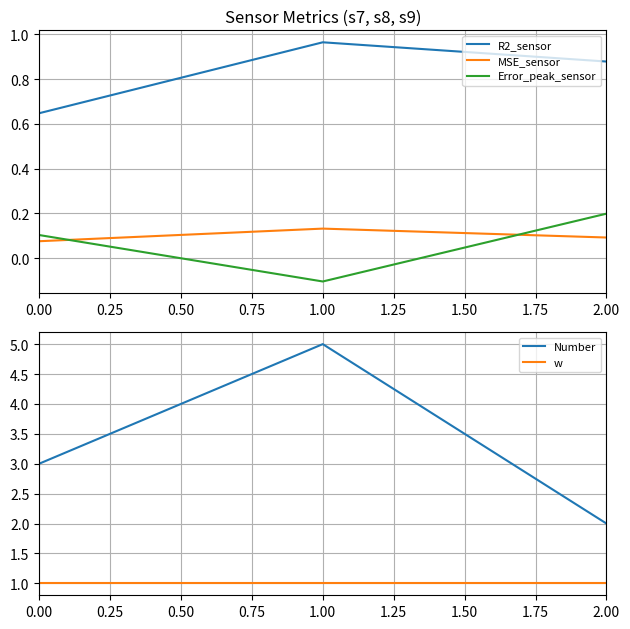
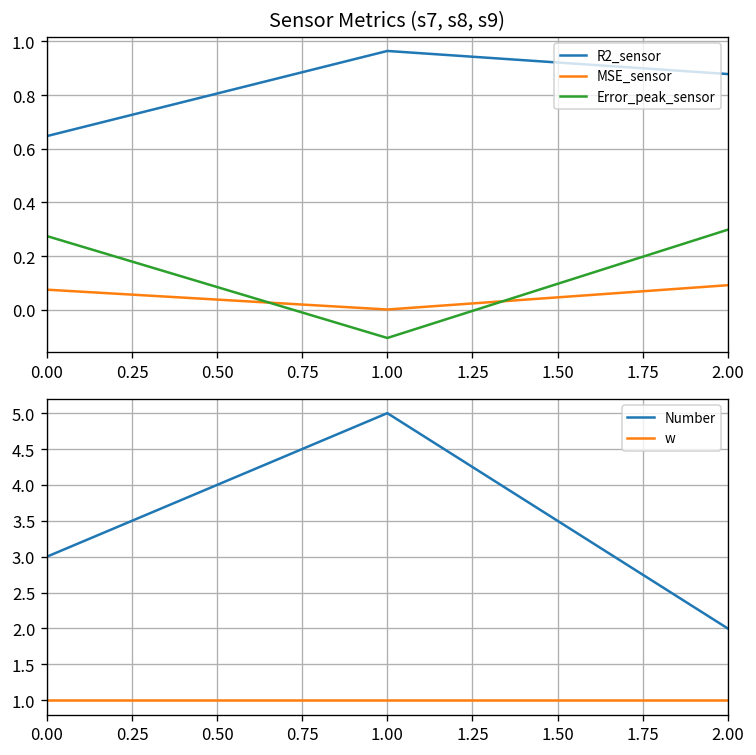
Sensor Metrics (s7, s8, s9), Error_peak_sensor, 0.00: 0.10 -> 0.27
Sensor Metrics (s7, s8, s9), MSE_sensor, 1.00: 0.13 -> 0.00
Sensor Metrics (s7, s8, s9), Error_peak_sensor, 2.00: 0.20 -> 0.30
